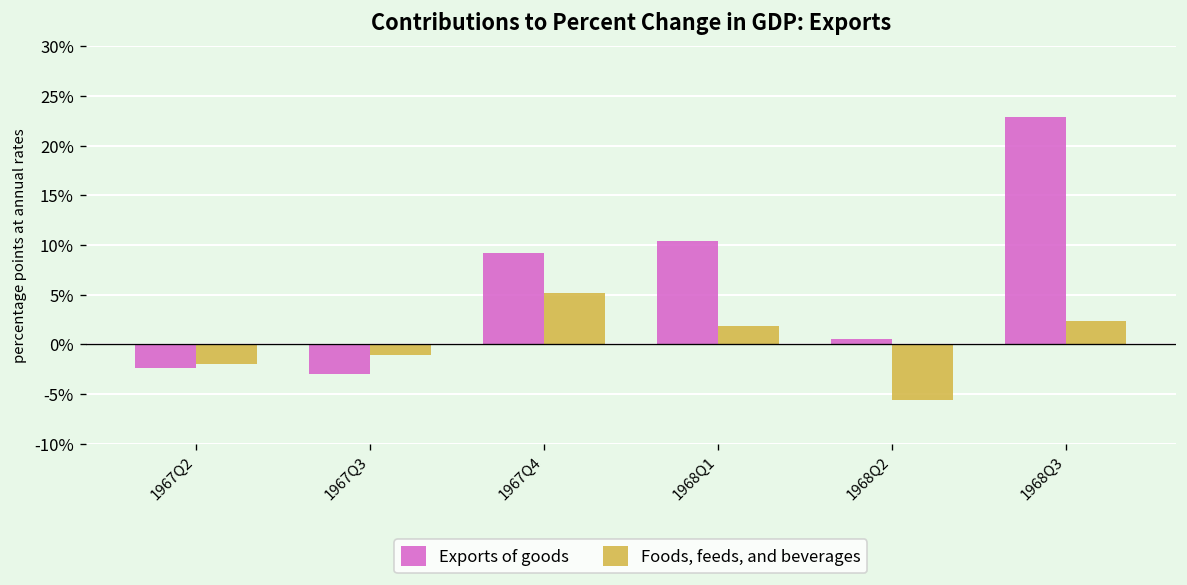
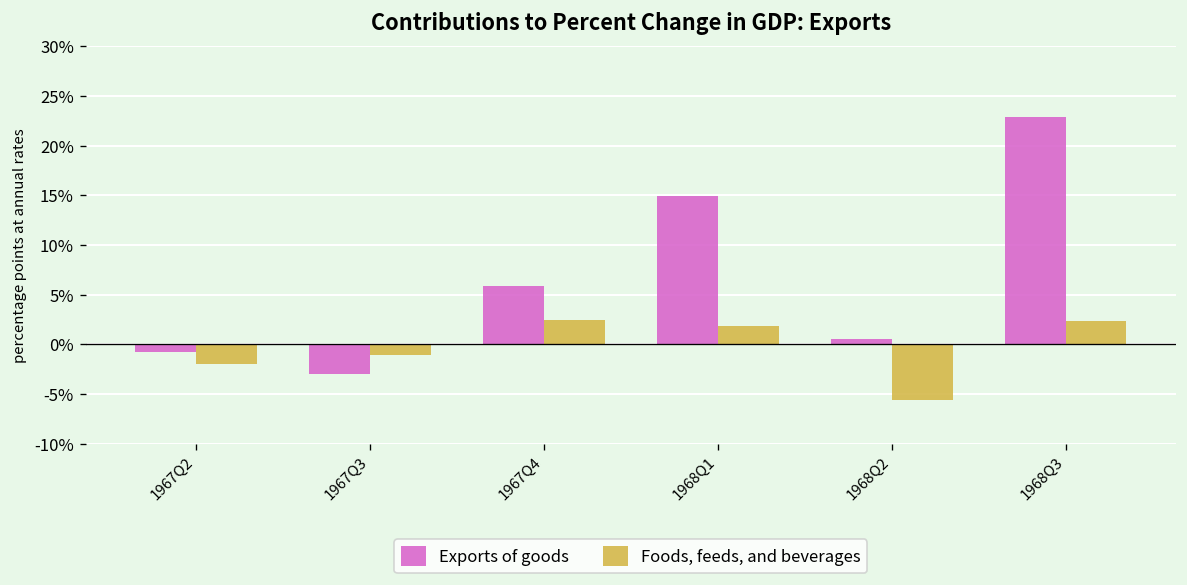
Exports of goods, 1967Q2: -2% -> -1%
Exports of goods, 1967Q4: 9% -> 6%
Foods, feeds, and beverages, 1967Q4: 5% -> 2%
Exports of goods, 1968Q1: 10% -> 15%
